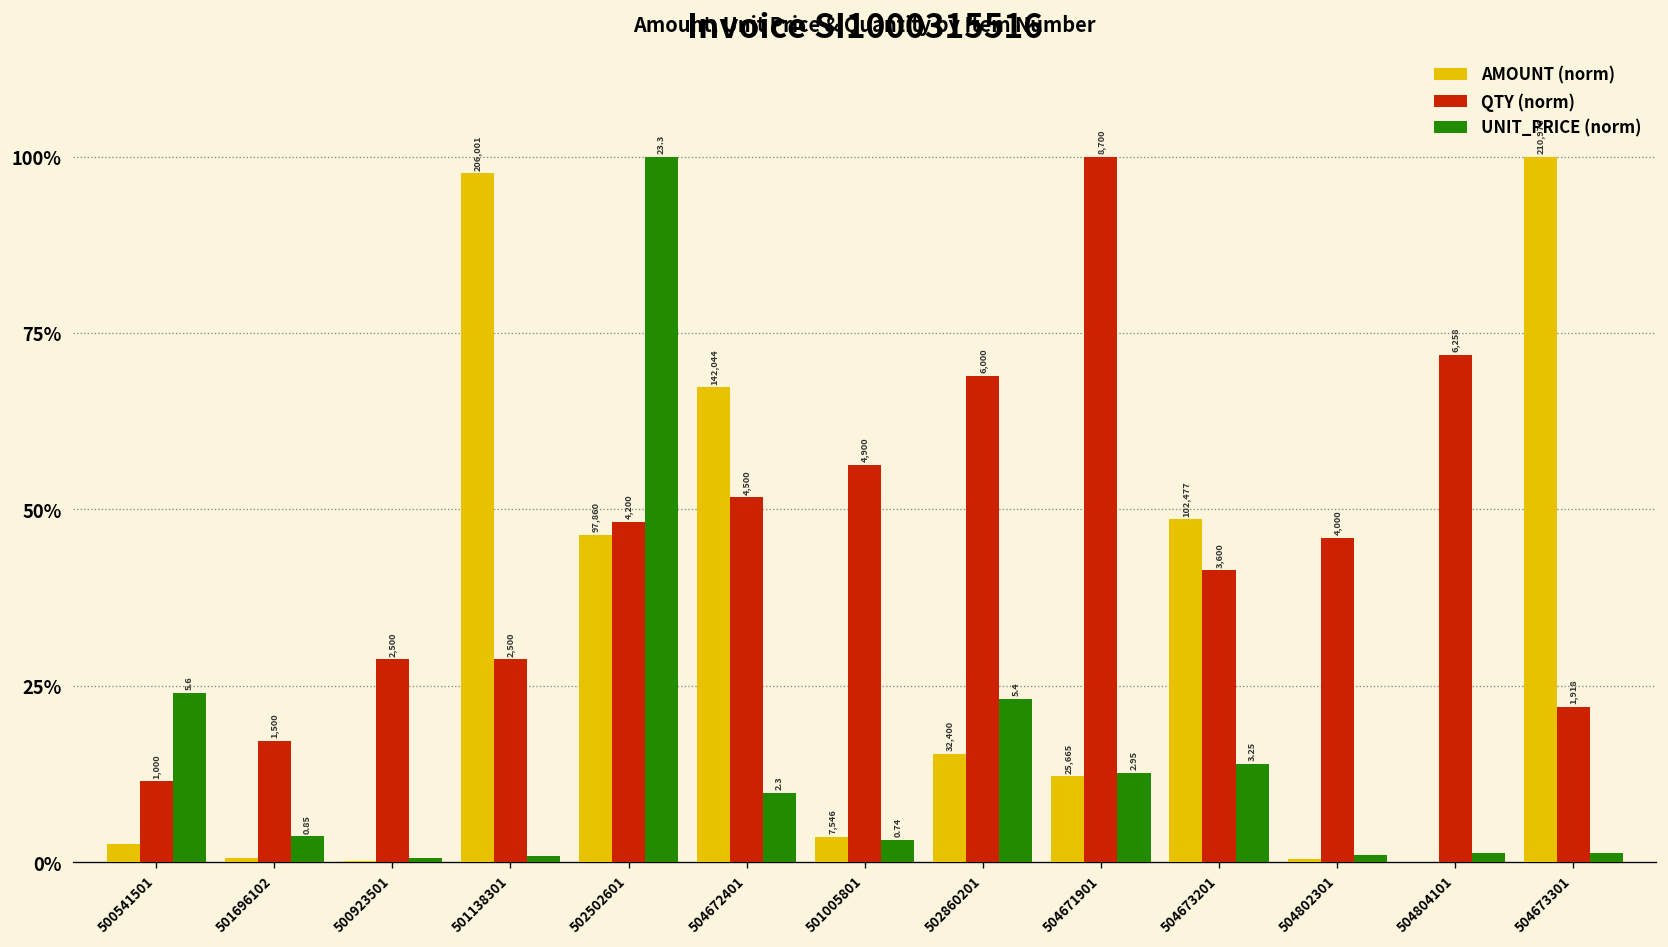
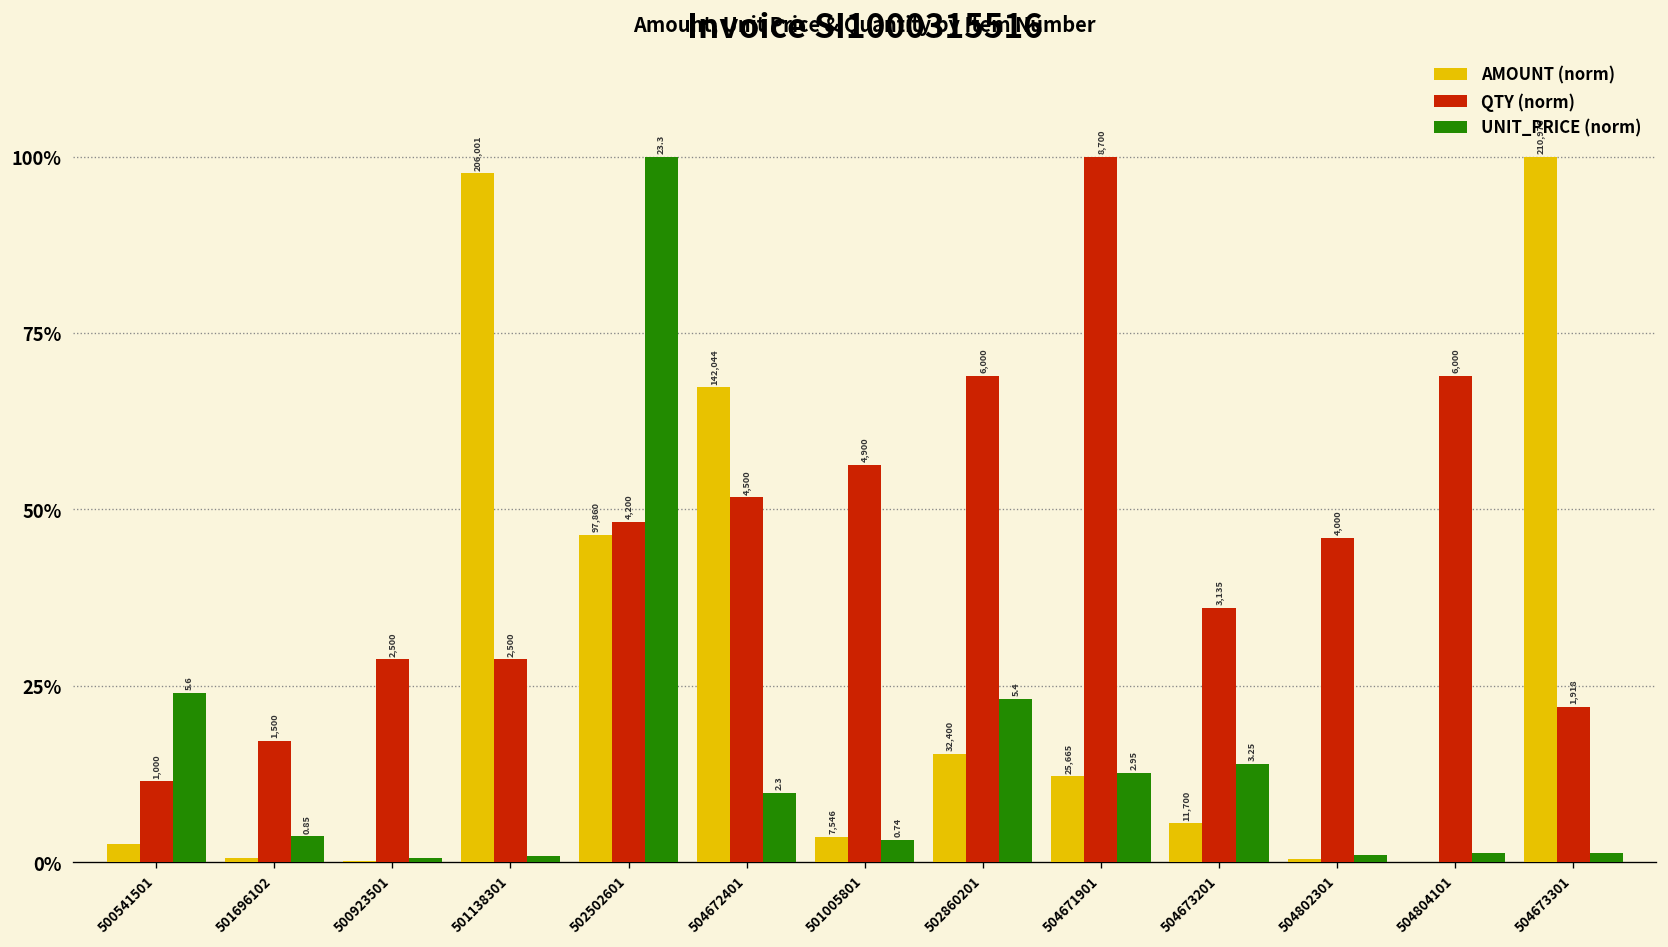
AMOUNT (norm), 504673201: 102,477 -> 11,700
QTY (norm), 504673201: 3,600 -> 3,135
QTY (norm), 504804101: 6,258 -> 6,000
